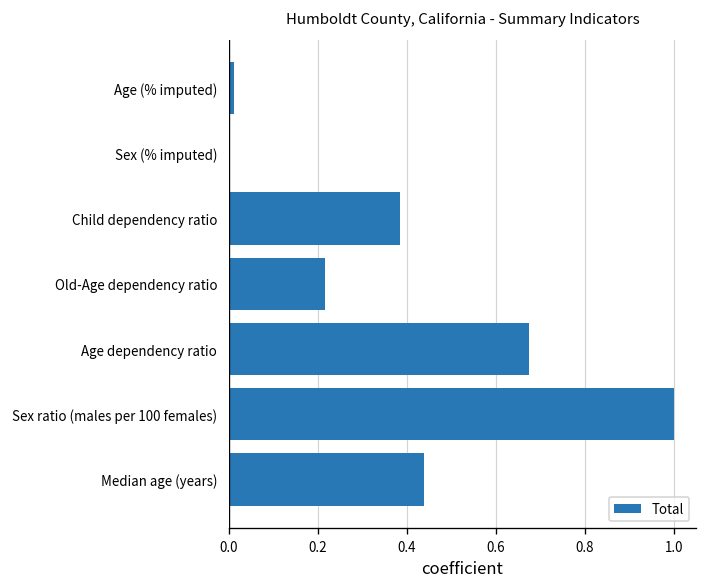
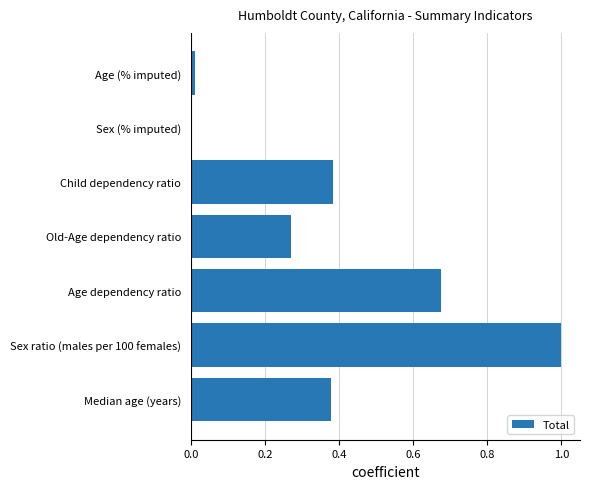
Old-Age dependency ratio: 0.22 -> 0.27
Median age (years): 0.44 -> 0.38
